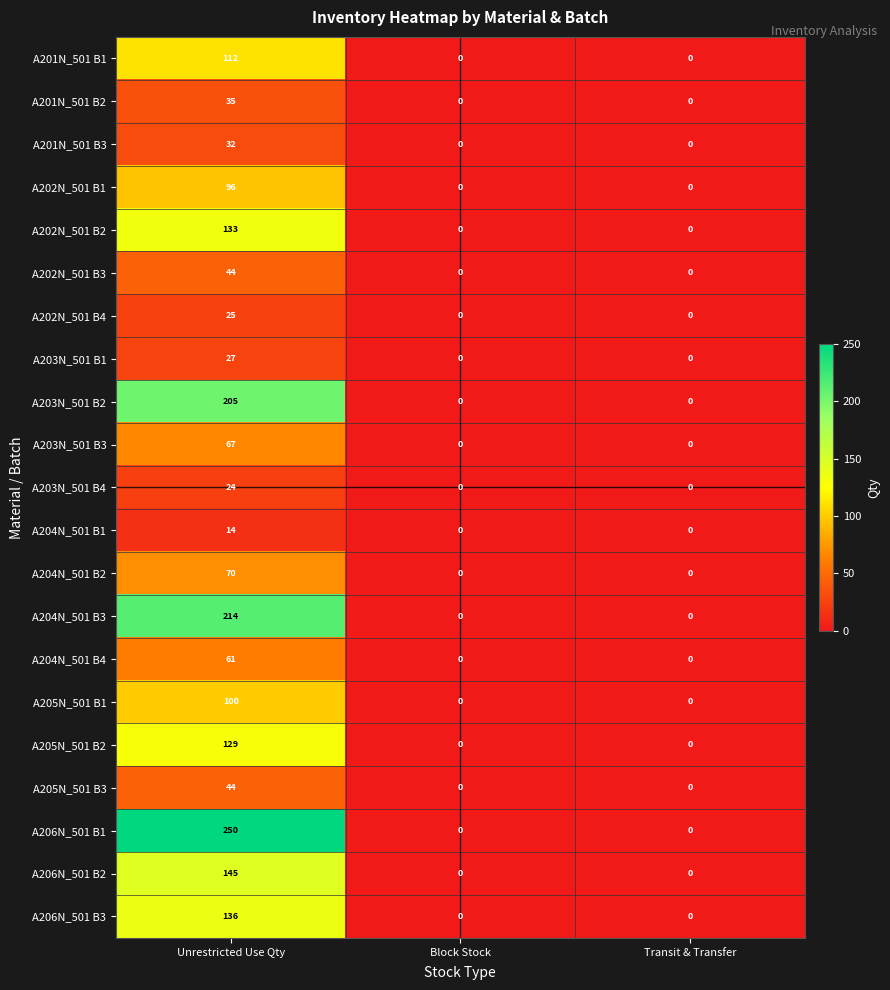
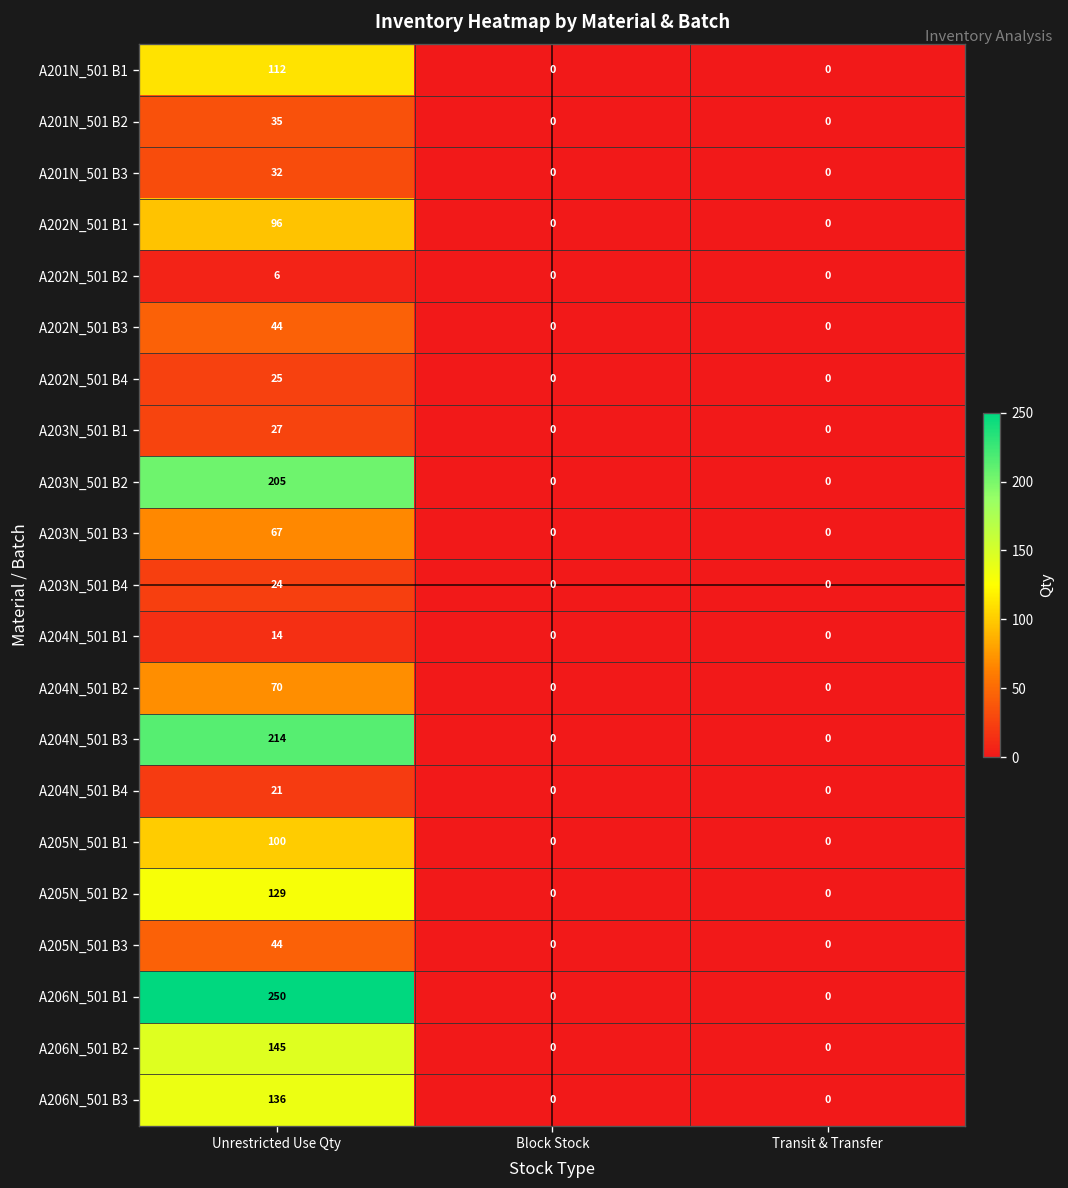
A202N_501 B2, Unrestricted Use Qty: 133 -> 6
A204N_501 B4, Unrestricted Use Qty: 61 -> 21
